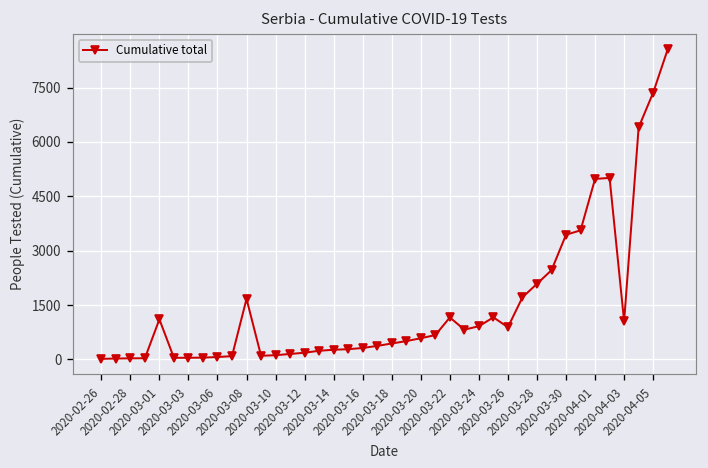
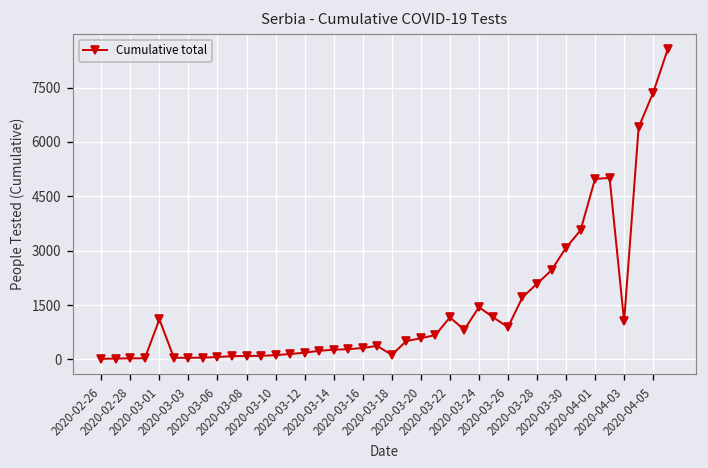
2020-03-08: 1700 -> 100
2020-03-18: 400 -> 100
2020-03-24: 900 -> 1400
2020-03-30: 3400 -> 3100
